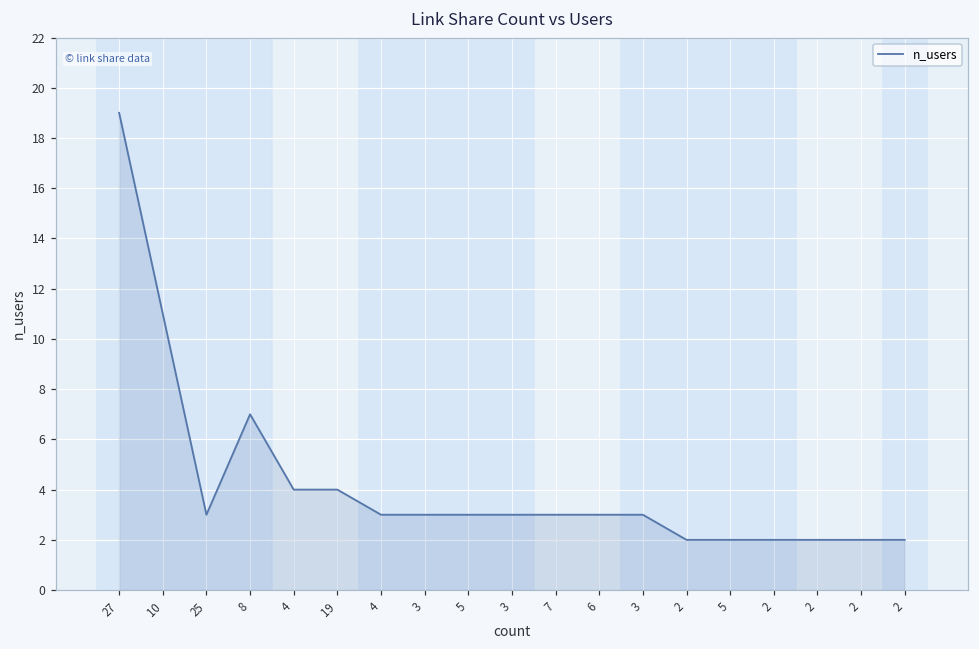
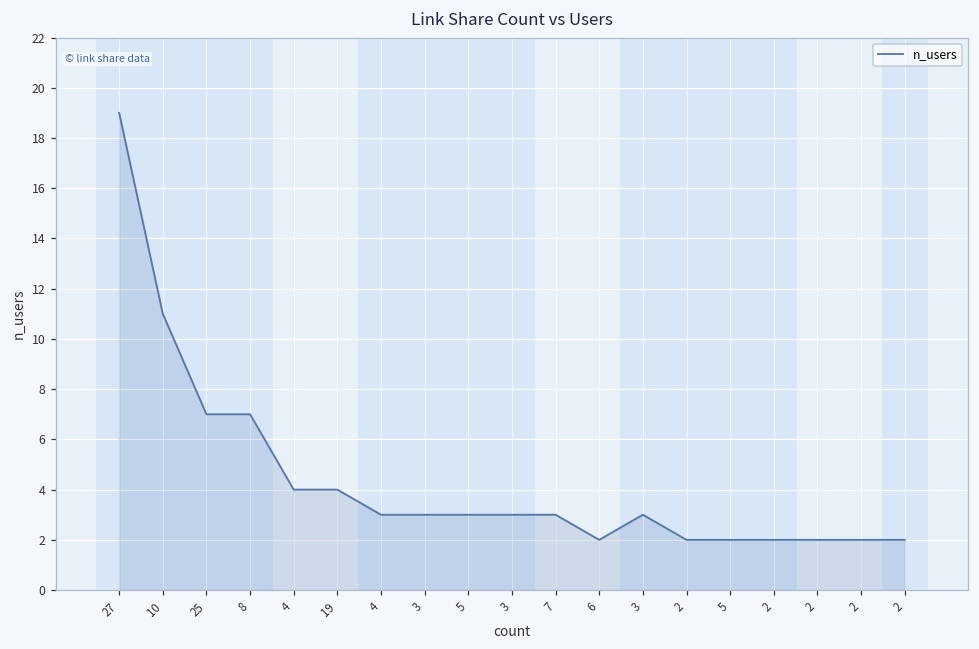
25: 3 -> 7
6: 3 -> 2
